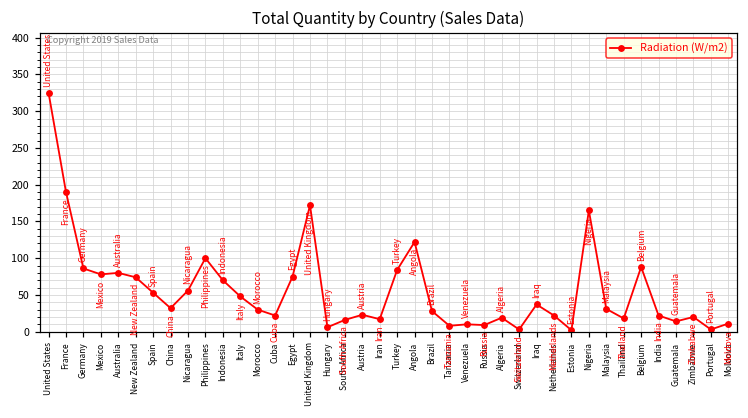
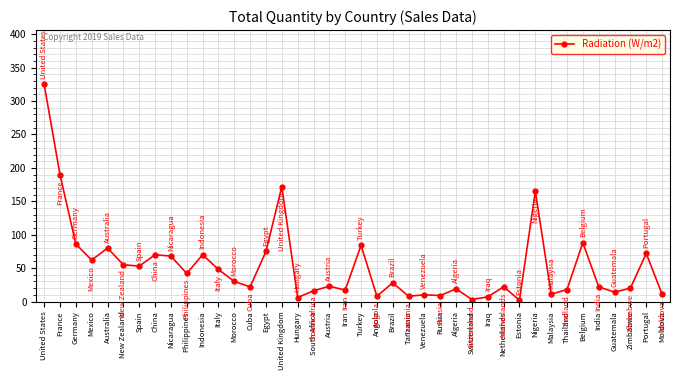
Mexico: 80 -> 60
New Zealand: 70 -> 60
China: 30 -> 70
Nicaragua: 60 -> 70
Philippines: 100 -> 40
Angola: 120 -> 10
Iraq: 40 -> 10
Malaysia: 30 -> 10
Portugal: 0 -> 70
